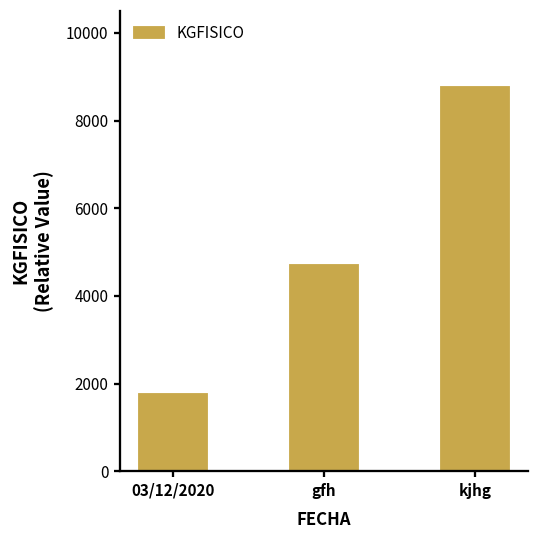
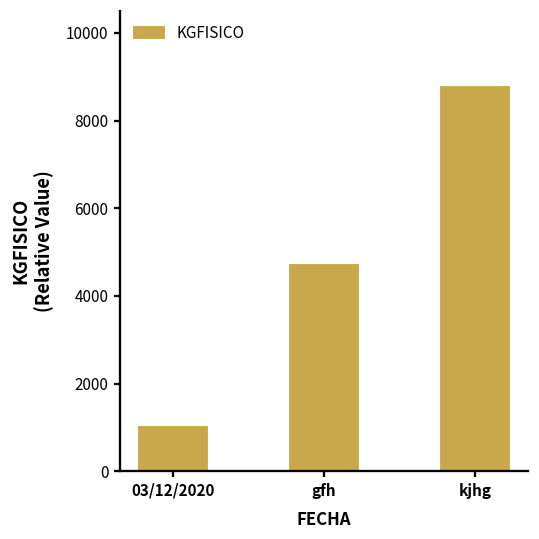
03/12/2020: 1800 -> 1000
